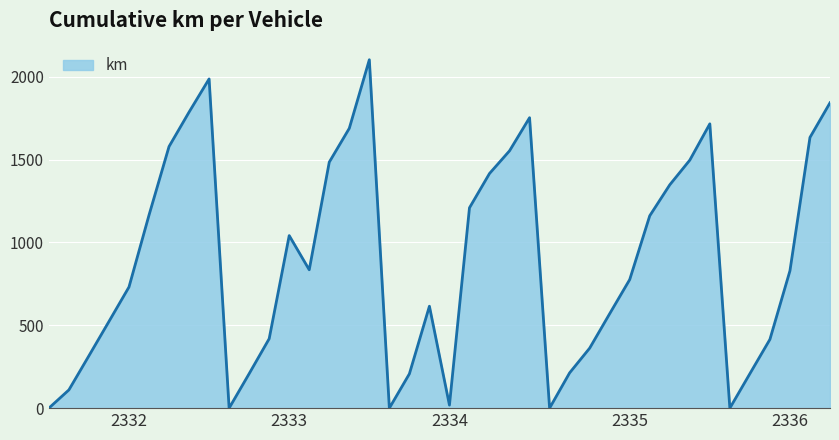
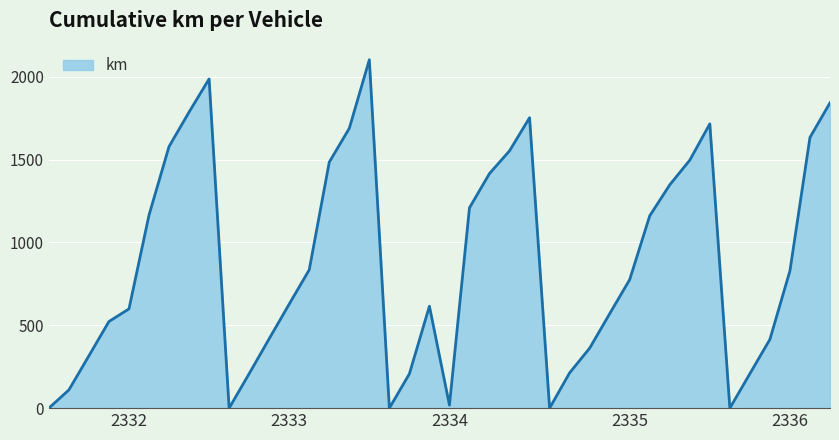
2332: 730 -> 600
2333: 1040 -> 630
